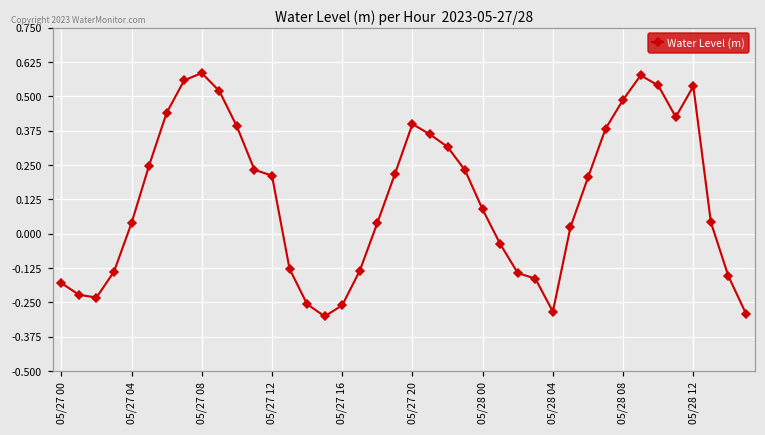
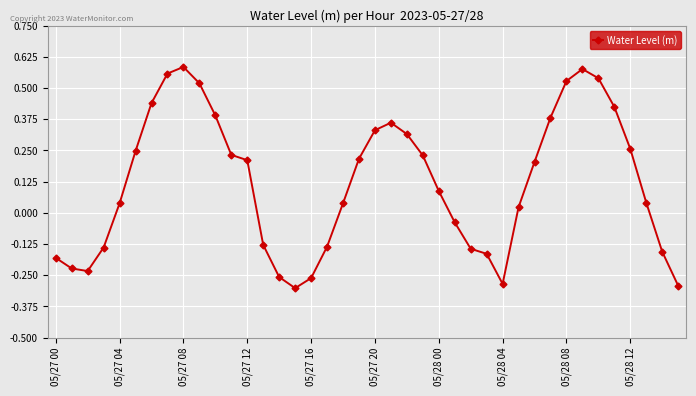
05/27 20: 0.40 -> 0.33
05/28 08: 0.49 -> 0.53
05/28 12: 0.54 -> 0.26
